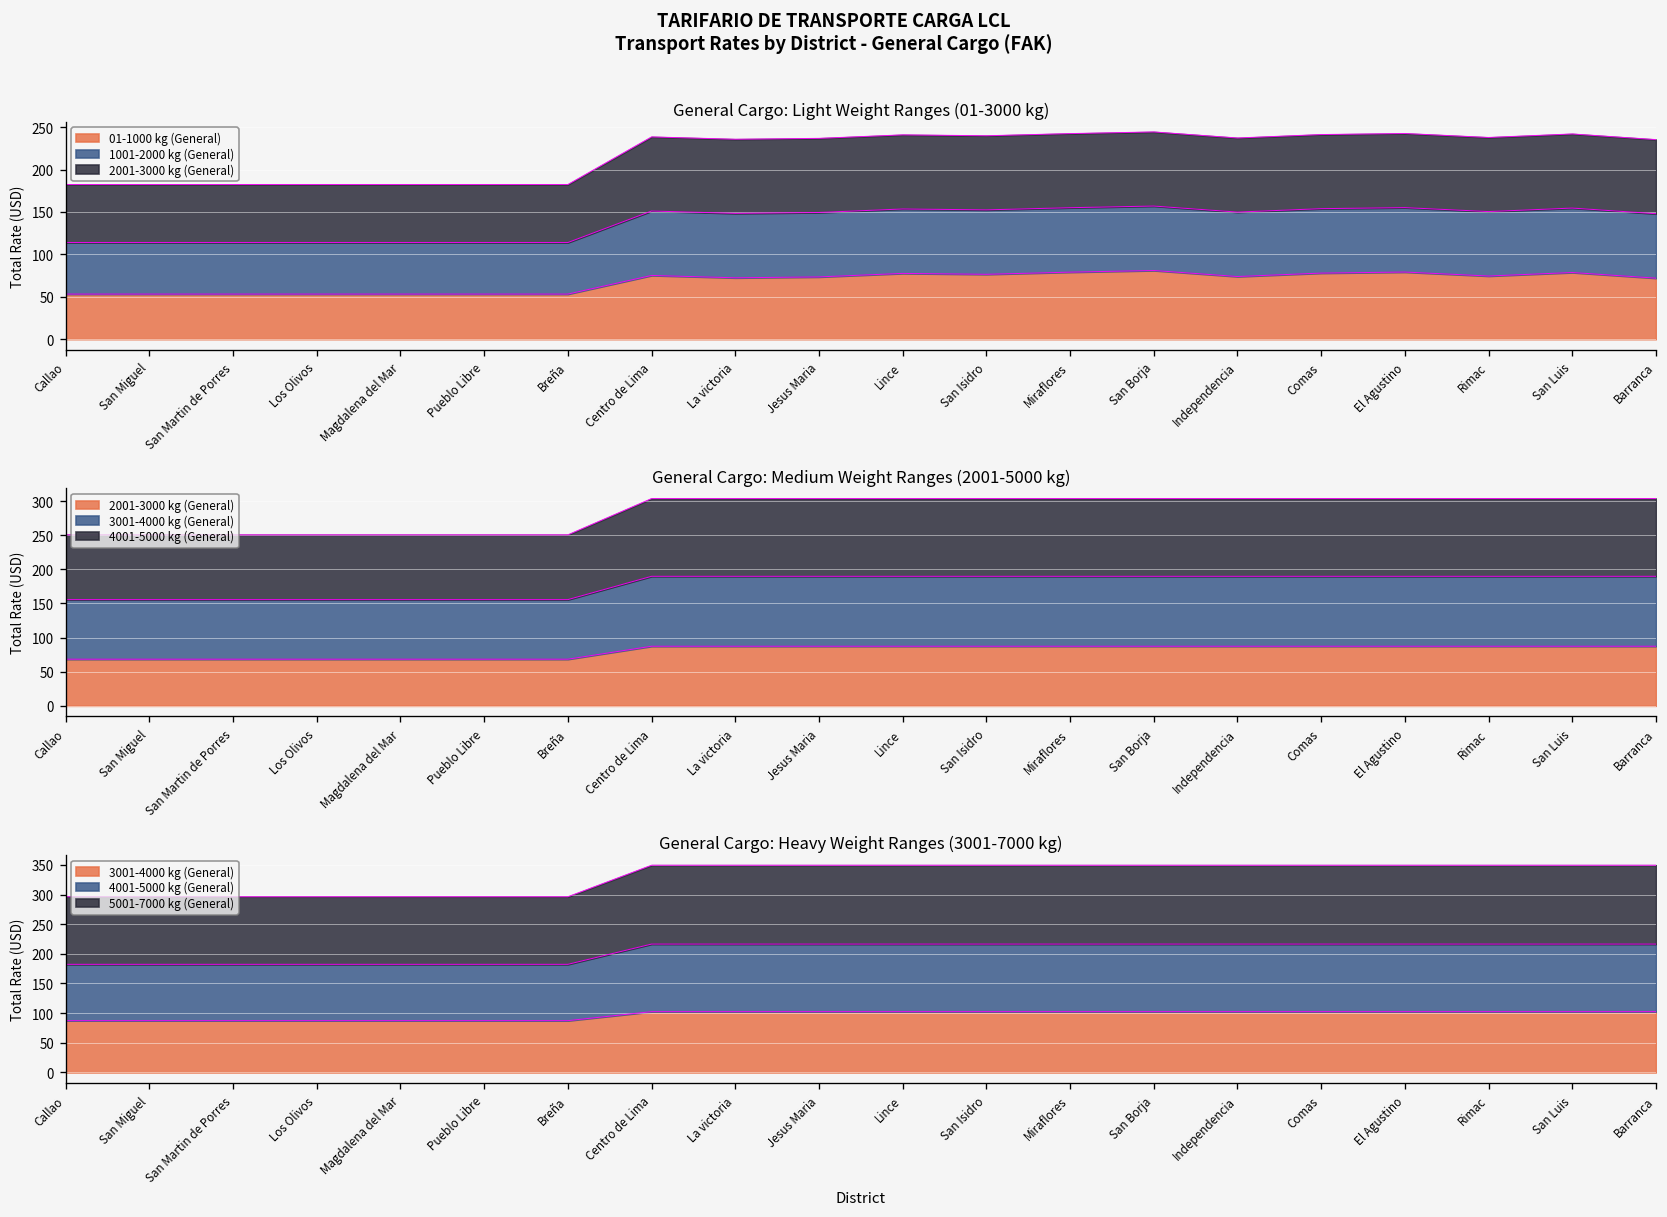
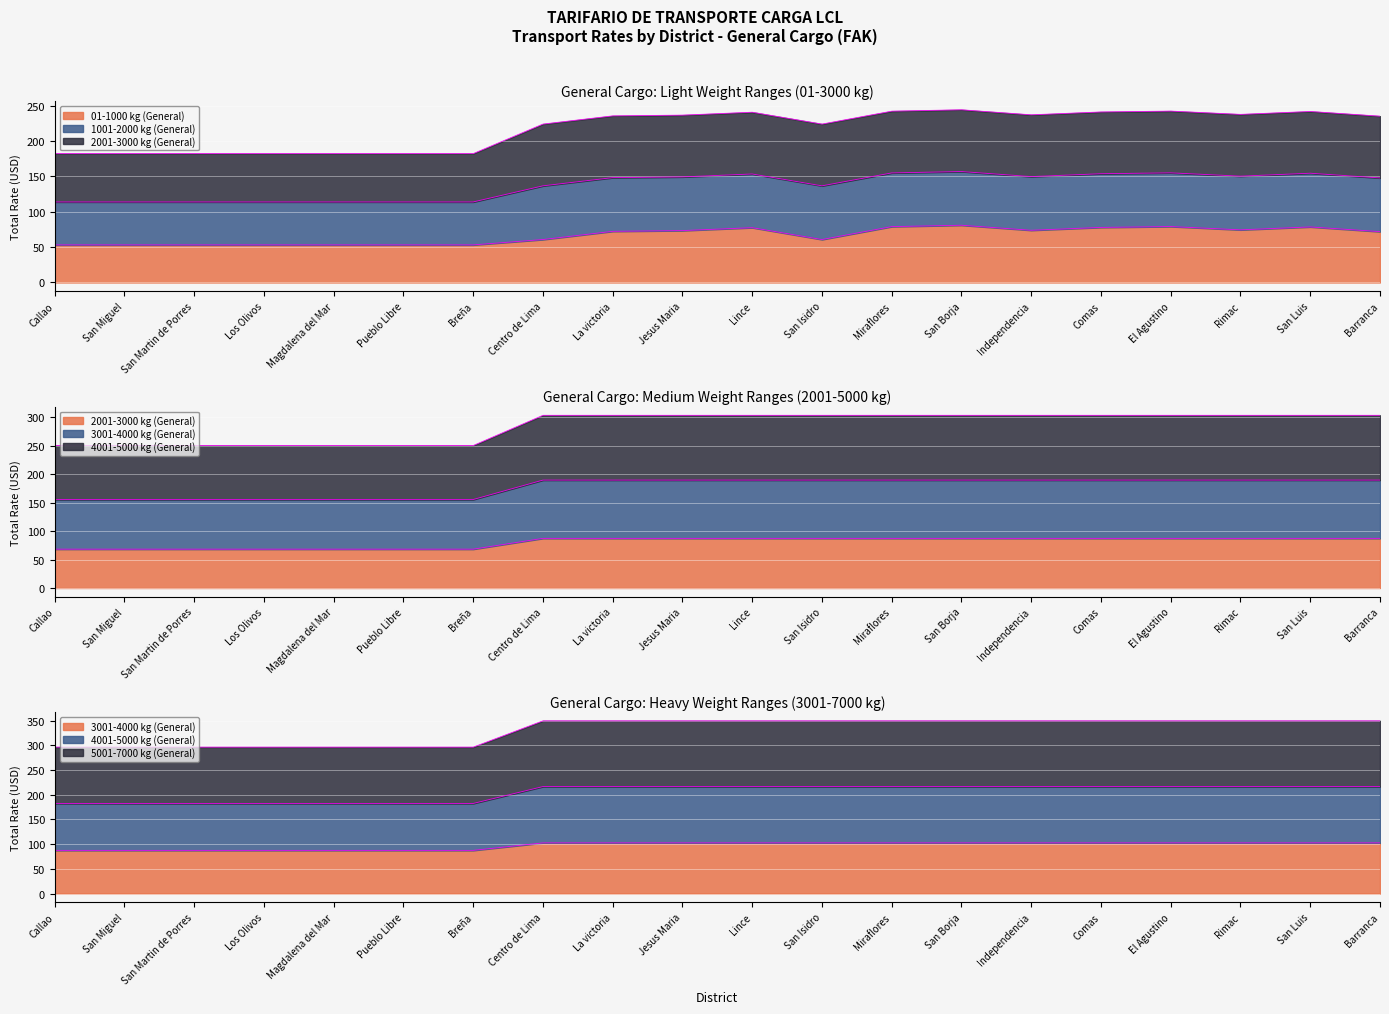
General Cargo: Light Weight Ranges (01-3000 kg), 01-1000 kg (General), Centro de Lima: 80 -> 60
General Cargo: Light Weight Ranges (01-3000 kg), 01-1000 kg (General), San Isidro: 80 -> 60
